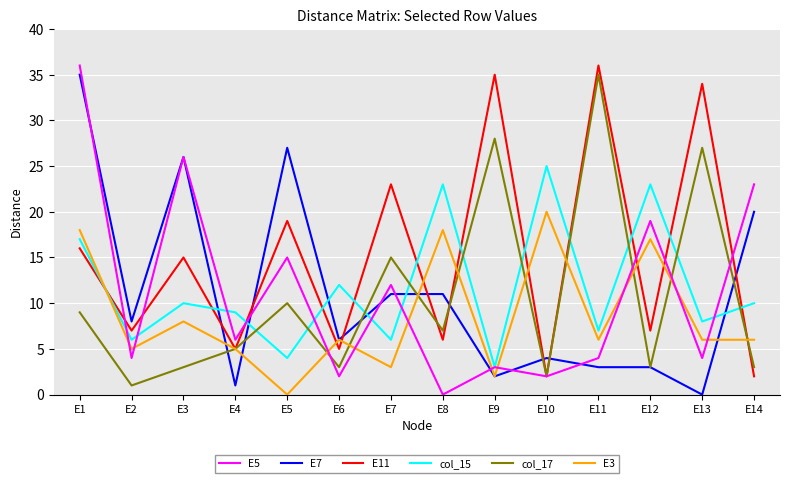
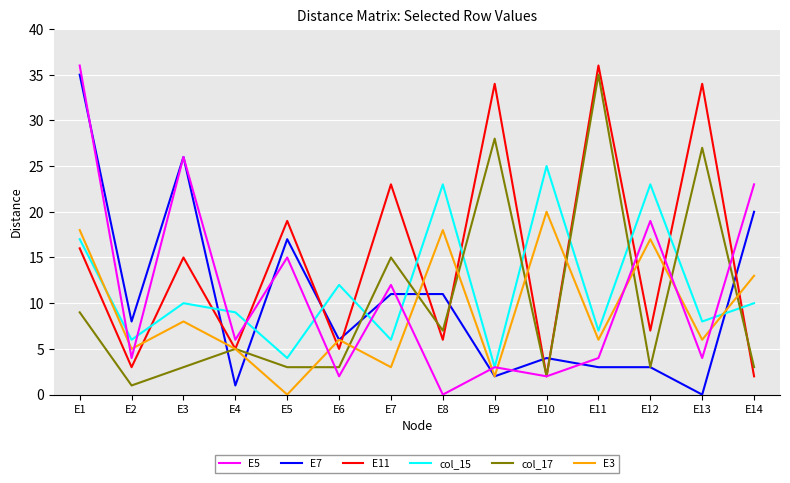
E11, E2: 7 -> 3
E7, E5: 27 -> 17
col_17, E5: 10 -> 3
E11, E9: 35 -> 34
E3, E14: 6 -> 13
